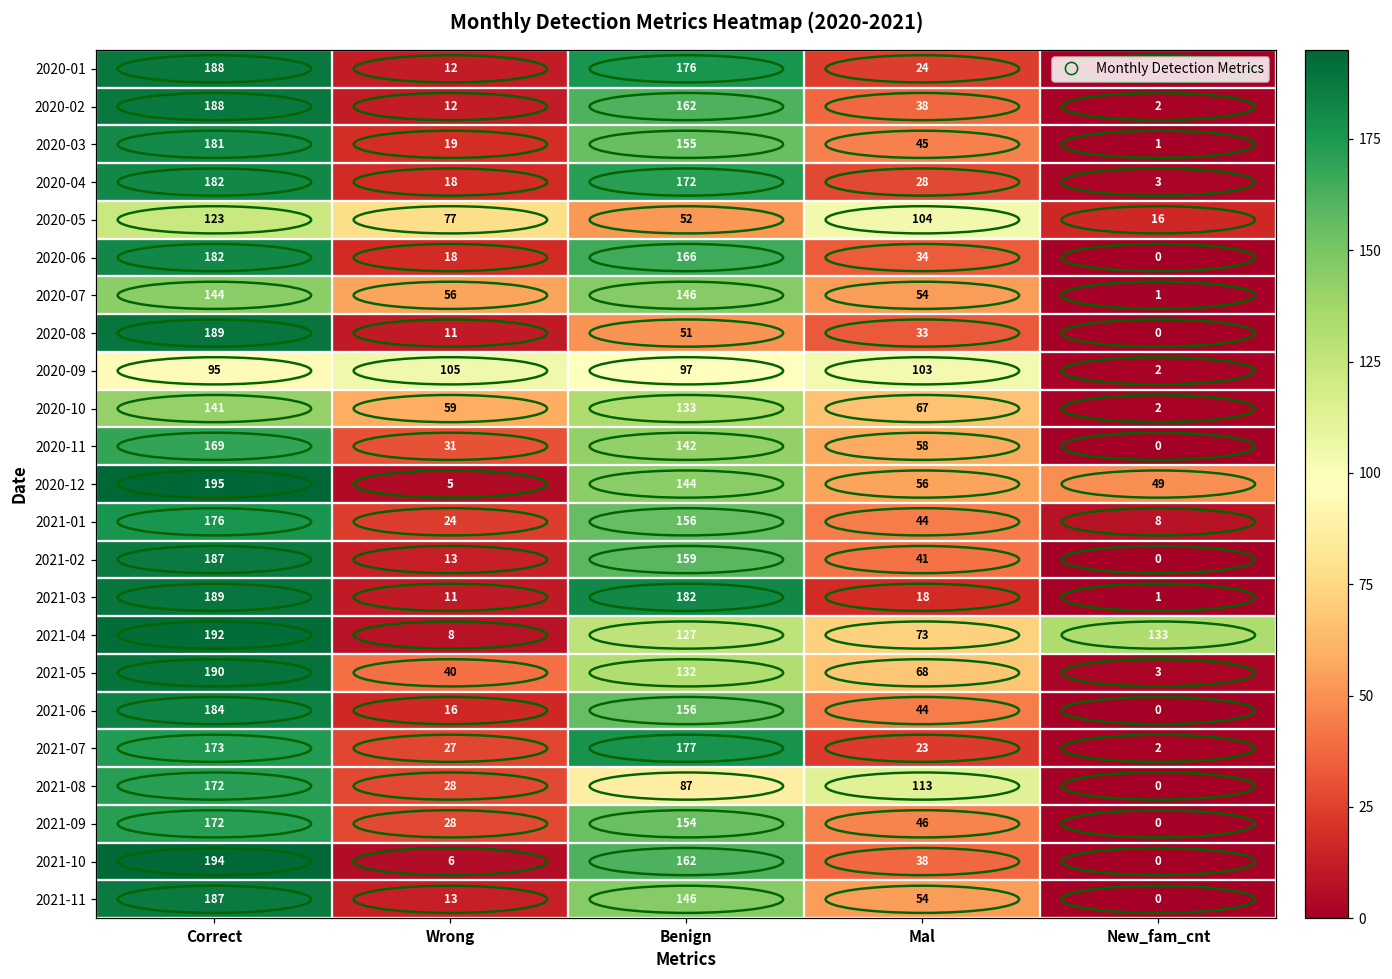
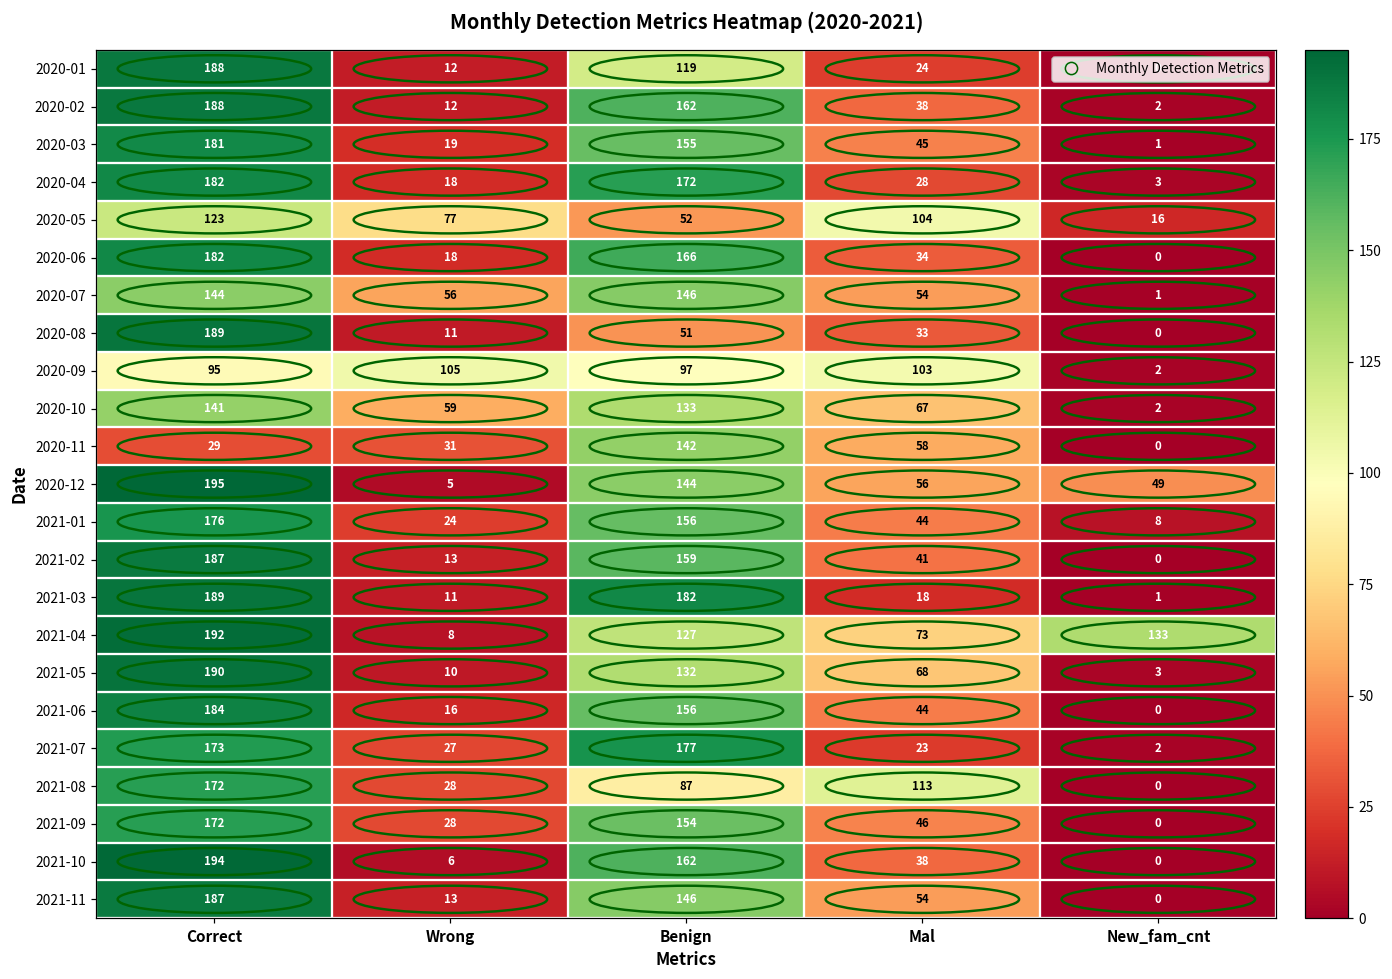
2020-01, Benign: 176 -> 119
2020-11, Correct: 169 -> 29
2021-05, Wrong: 40 -> 10
